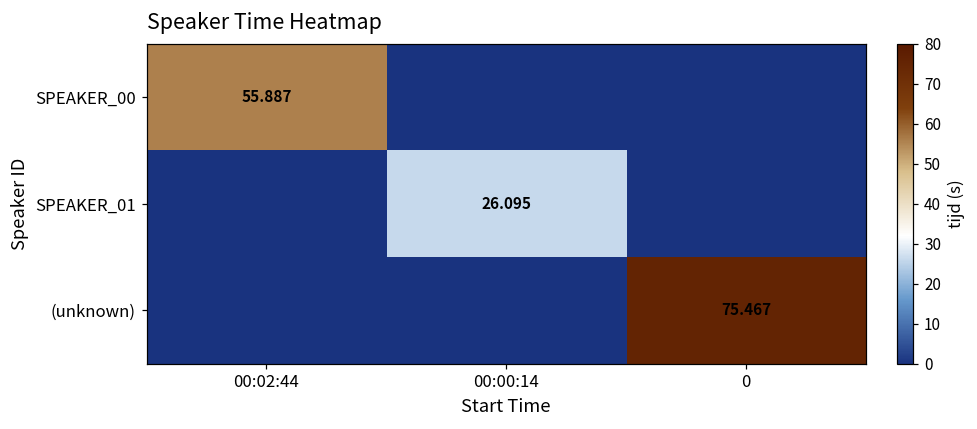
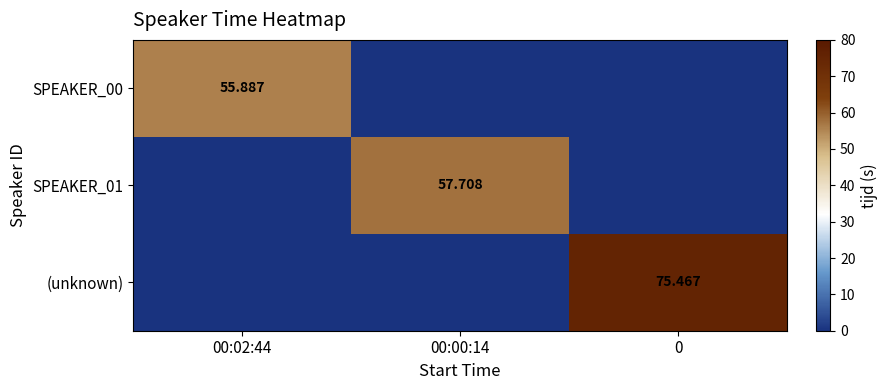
SPEAKER_01, 00:00:14: 26.095 -> 57.708
